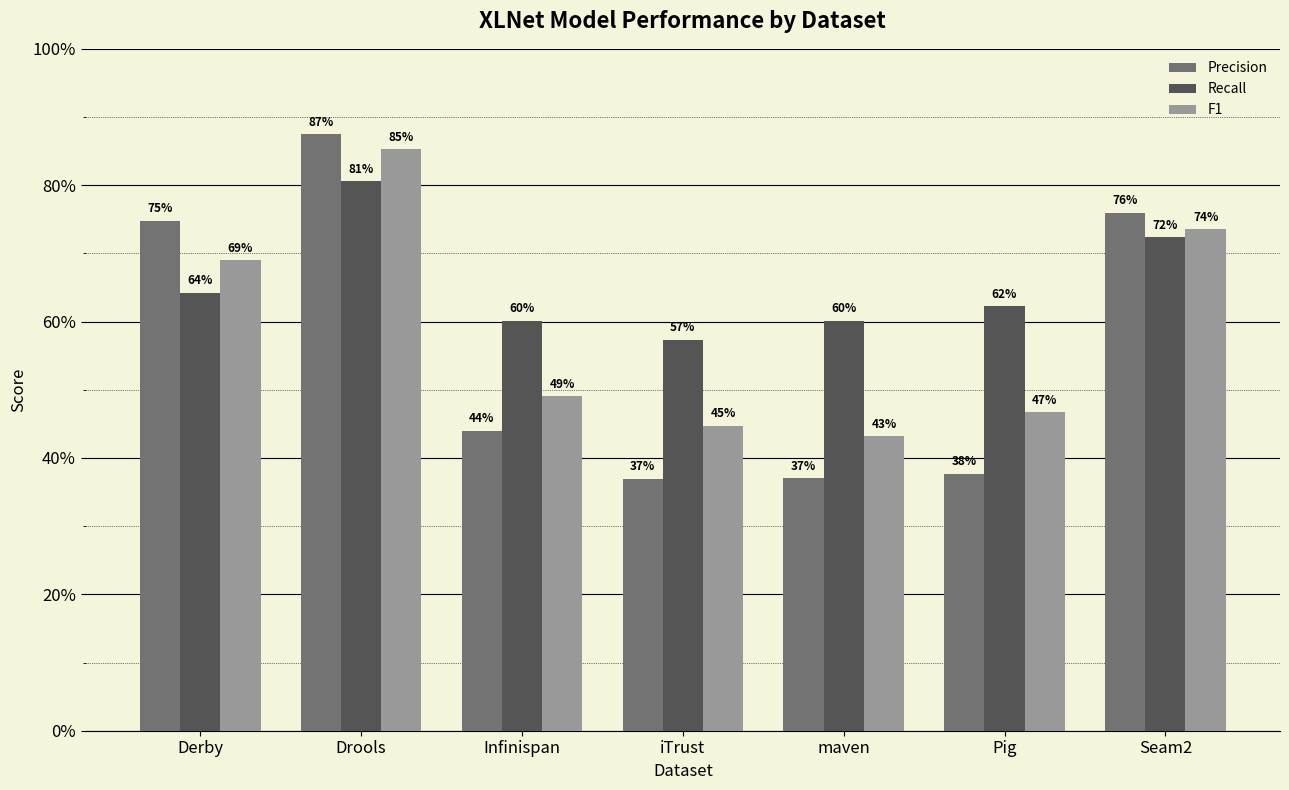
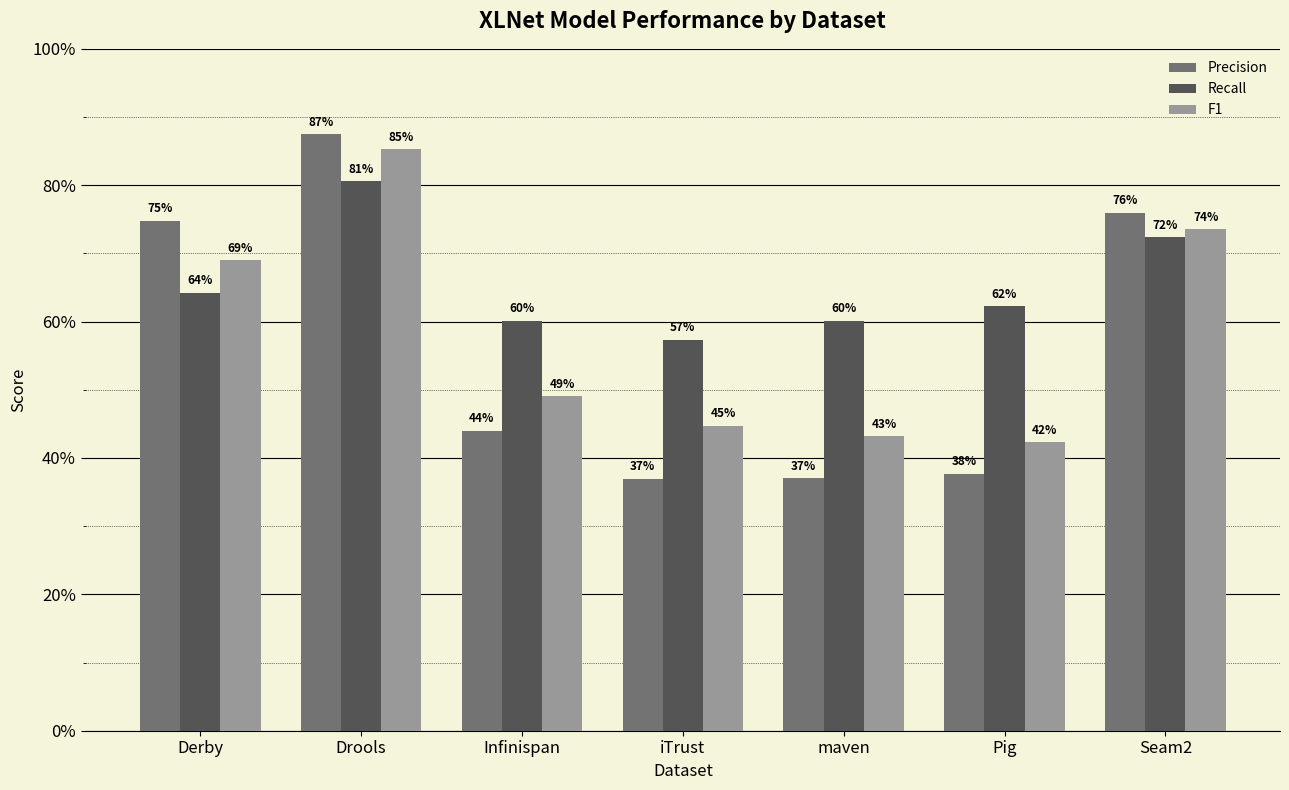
F1, Pig: 47% -> 42%
